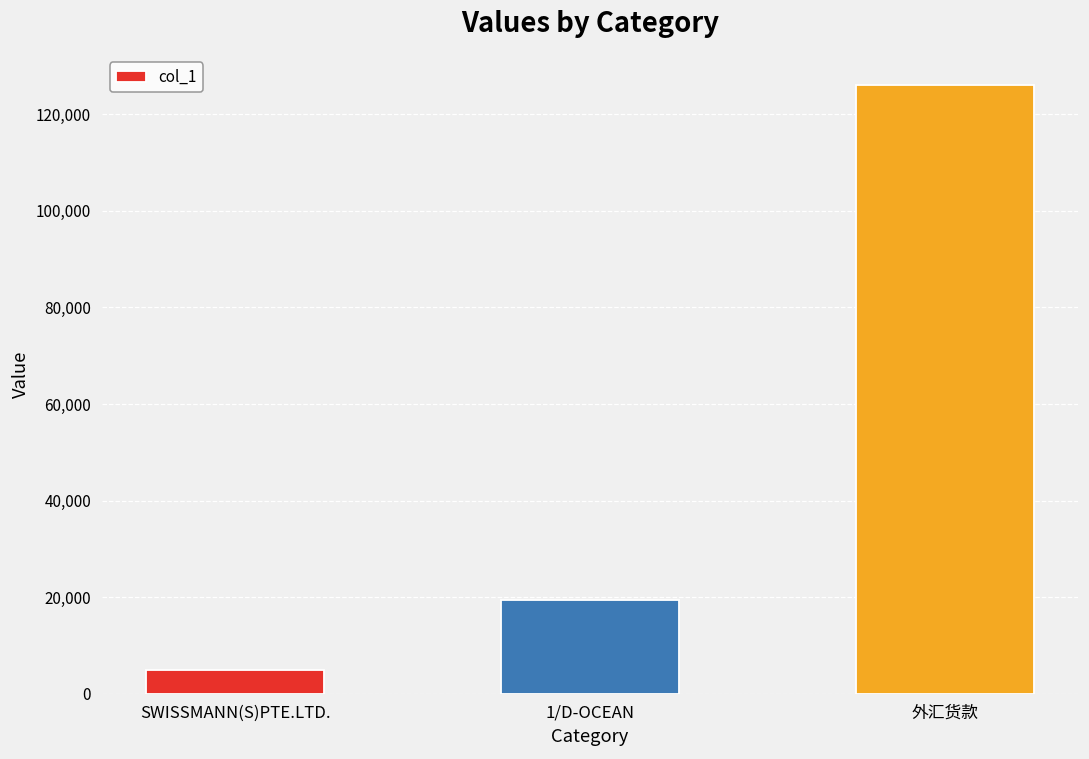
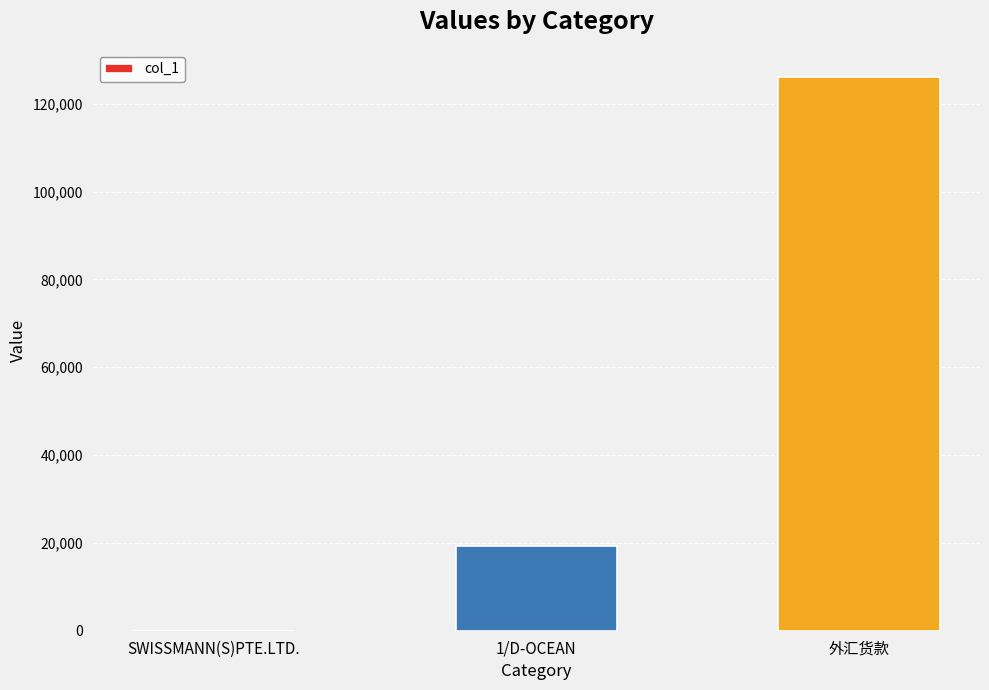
SWISSMANN(S)PTE.LTD.: 5,000 -> 0
